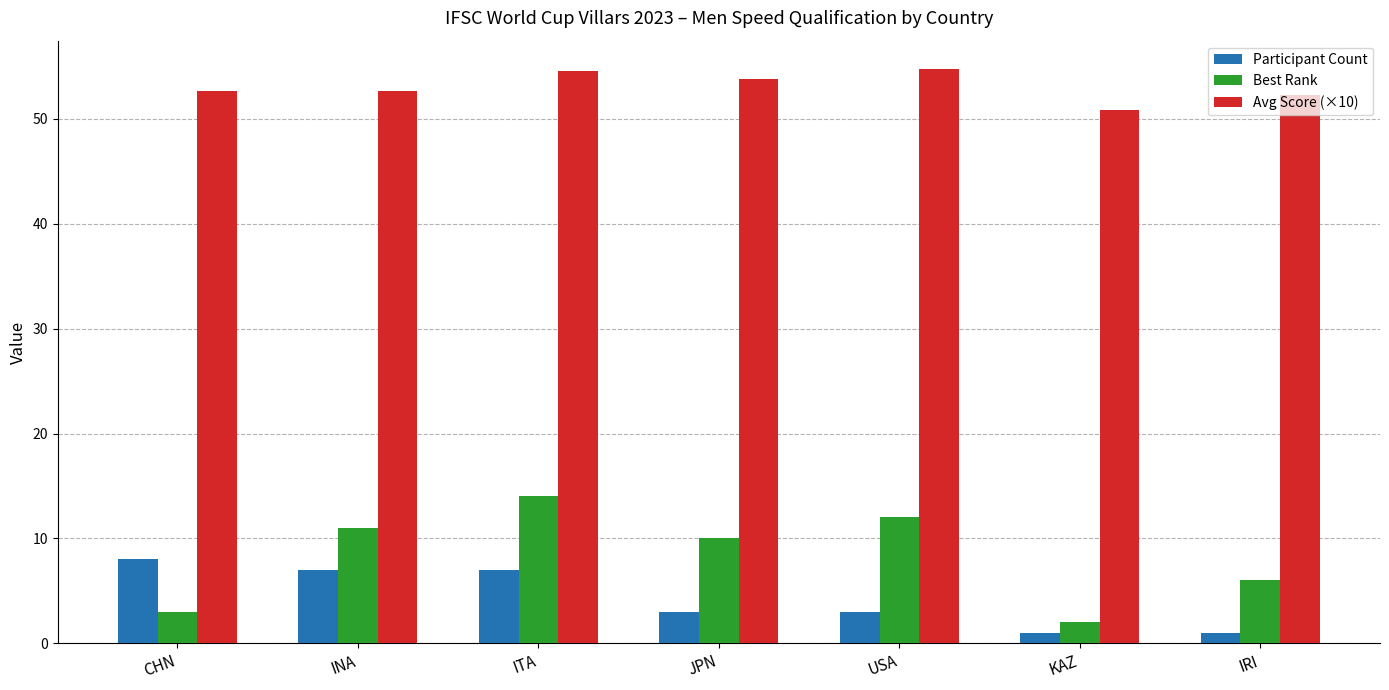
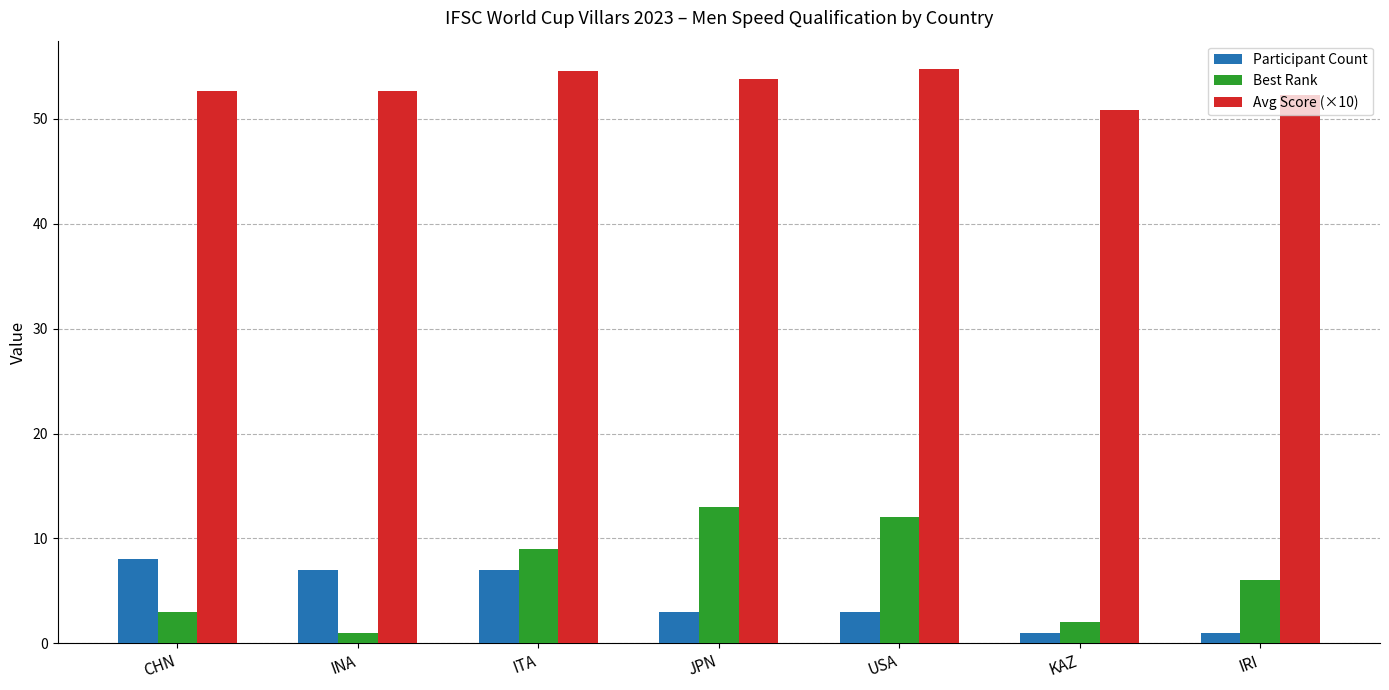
Best Rank, INA: 11 -> 1
Best Rank, ITA: 14 -> 9
Best Rank, JPN: 10 -> 13
